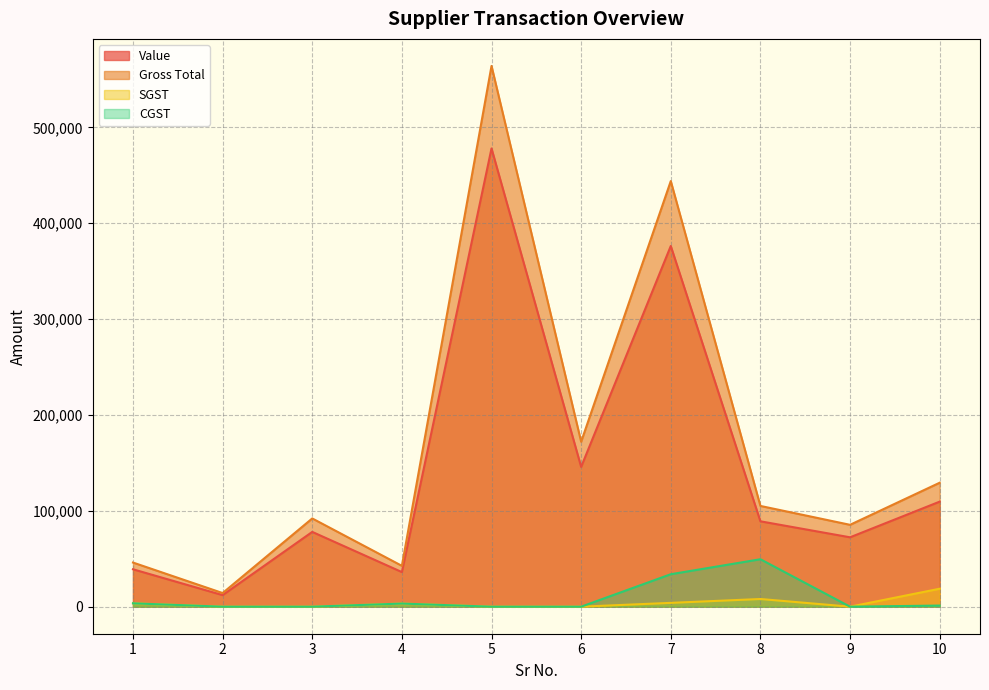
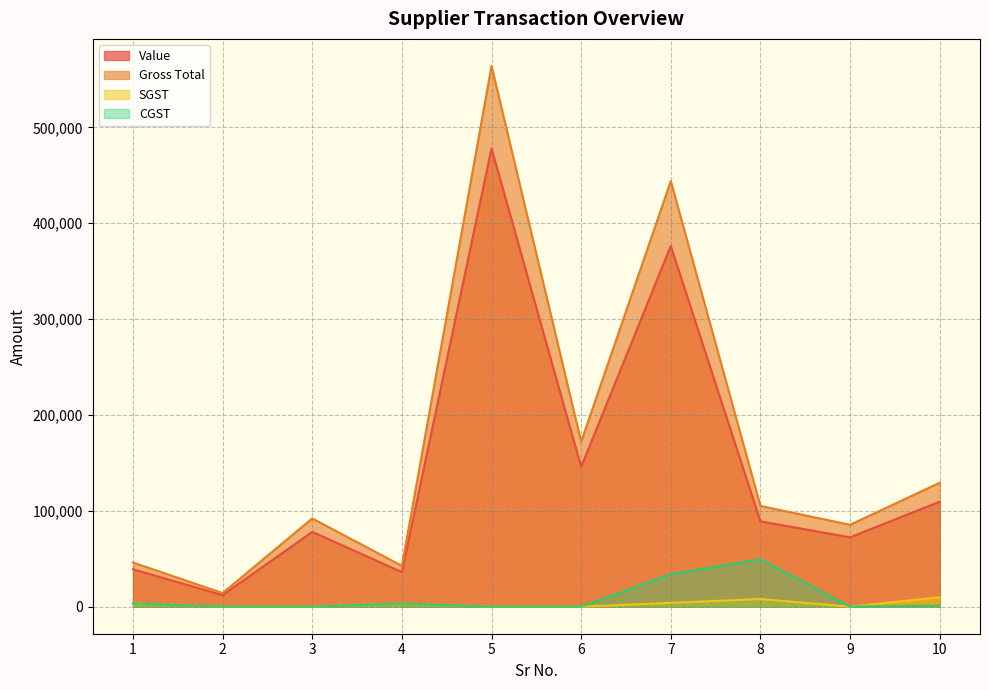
SGST, 10: 20,000 -> 10,000
